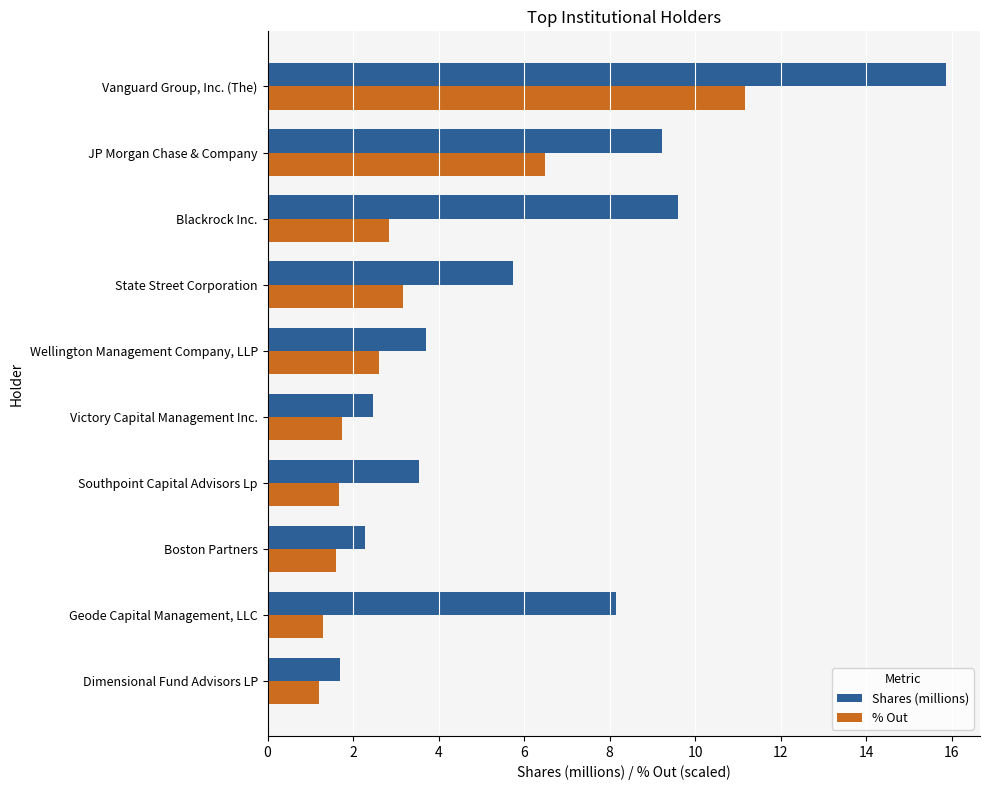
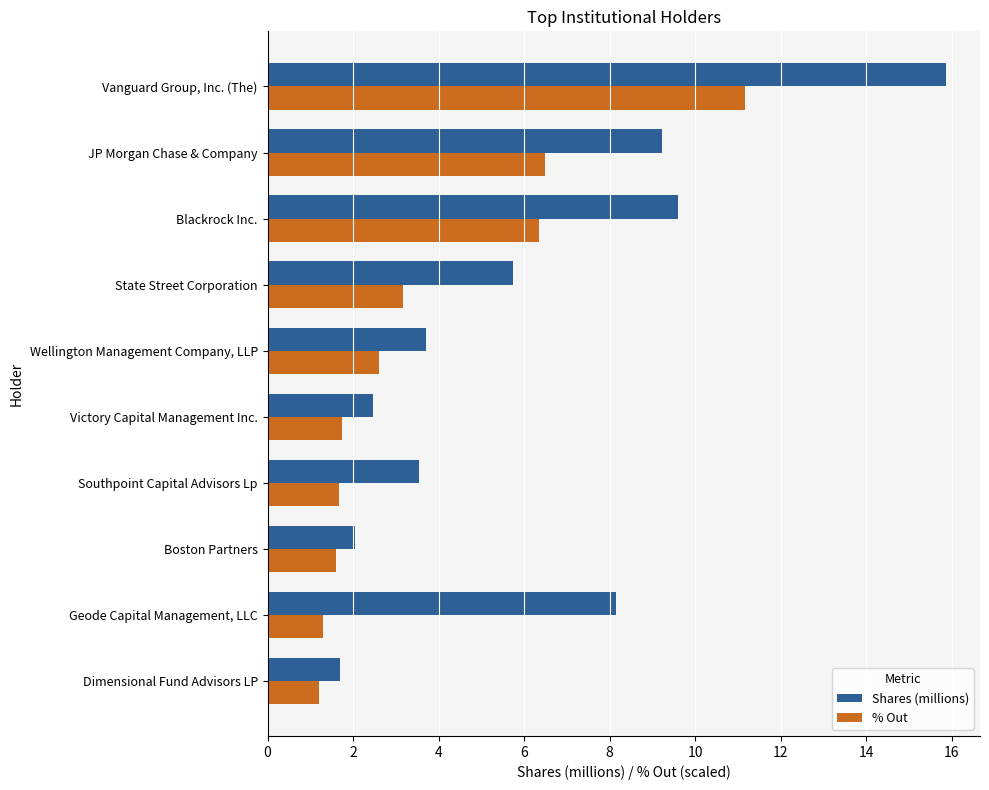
% Out, Blackrock Inc.: 2.8 -> 6.4
Shares (millions), Boston Partners: 2.3 -> 2.1
